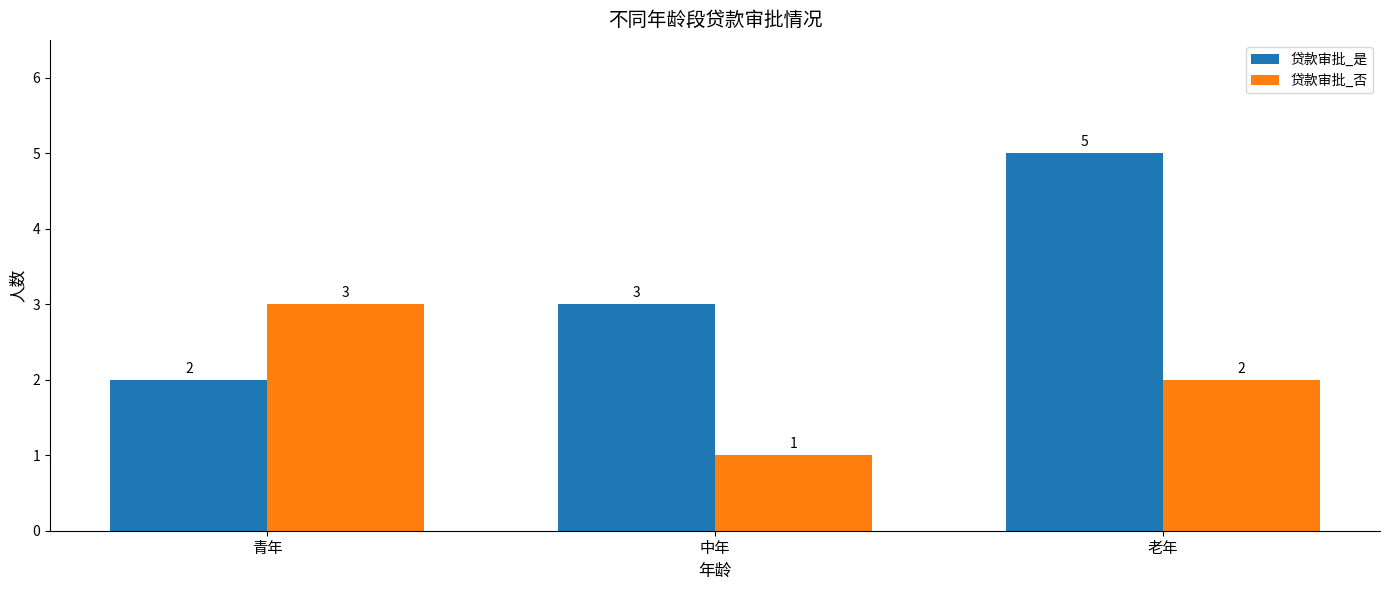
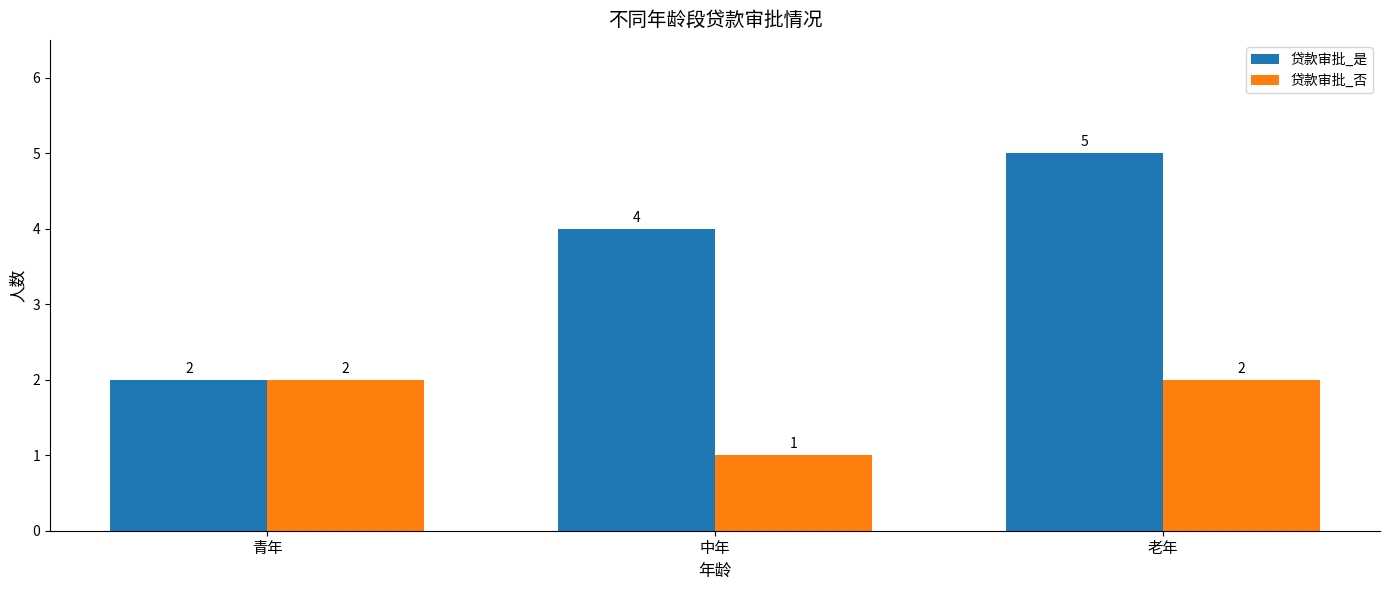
贷款审批_否, 青年: 3 -> 2
贷款审批_是, 中年: 3 -> 4
